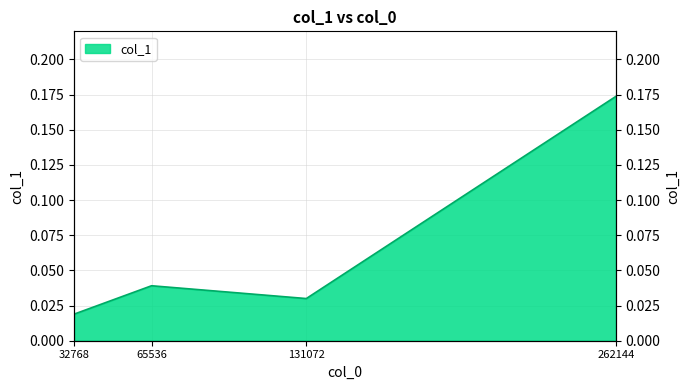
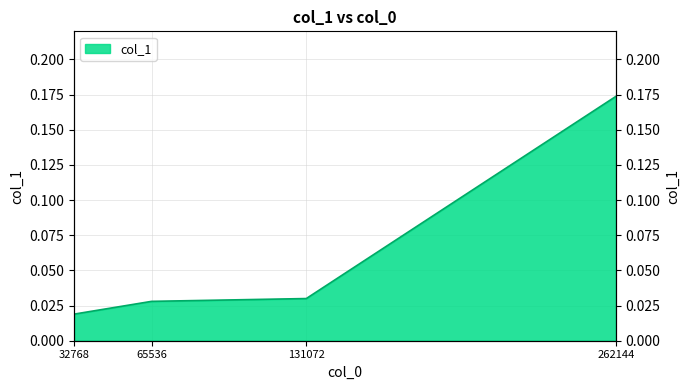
65536: 0.039 -> 0.028
